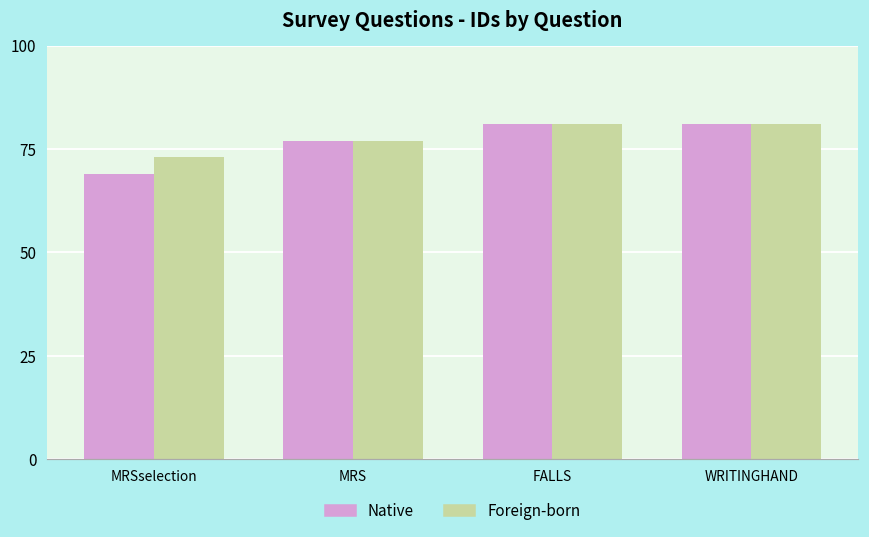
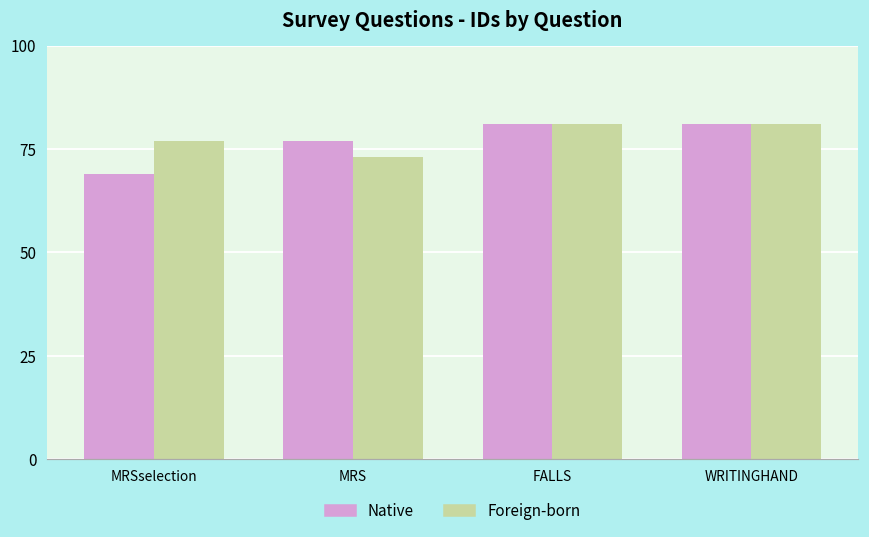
Foreign-born, MRSselection: 73 -> 77
Foreign-born, MRS: 77 -> 73
